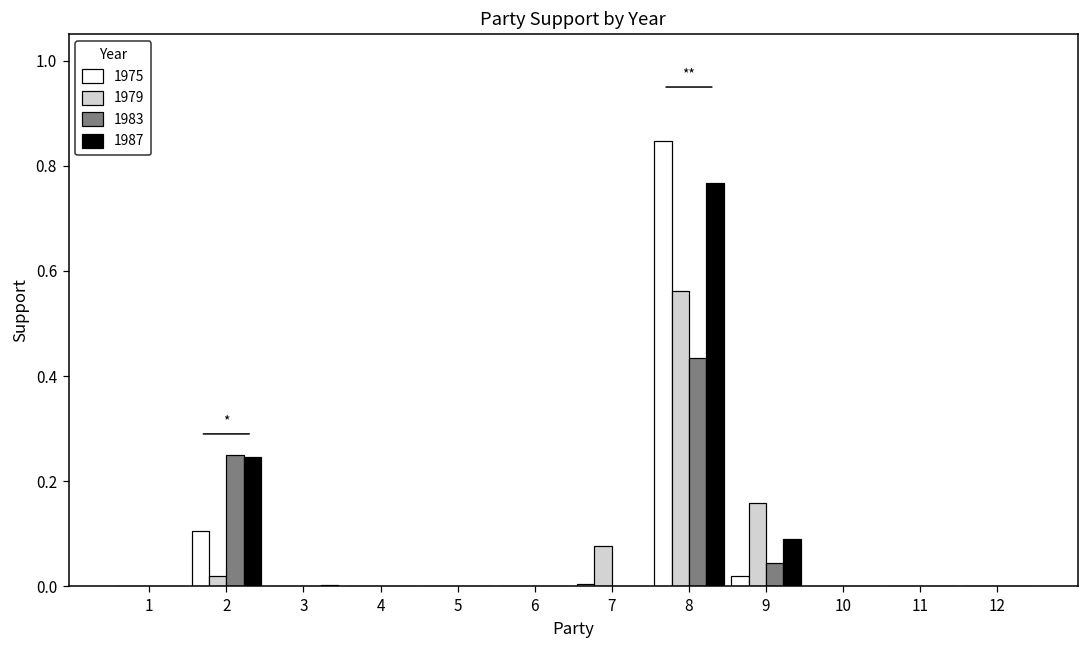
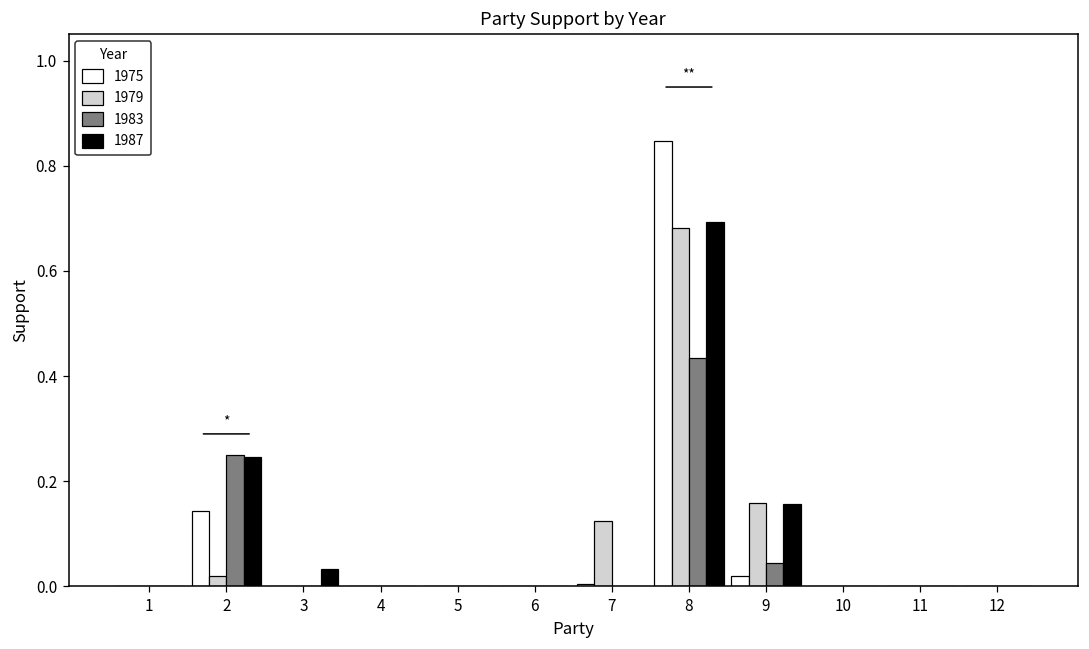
1975, 2: 0.11 -> 0.14
1987, 3: 0.00 -> 0.03
1979, 7: 0.08 -> 0.12
1979, 8: 0.56 -> 0.68
1987, 8: 0.77 -> 0.69
1987, 9: 0.09 -> 0.16
